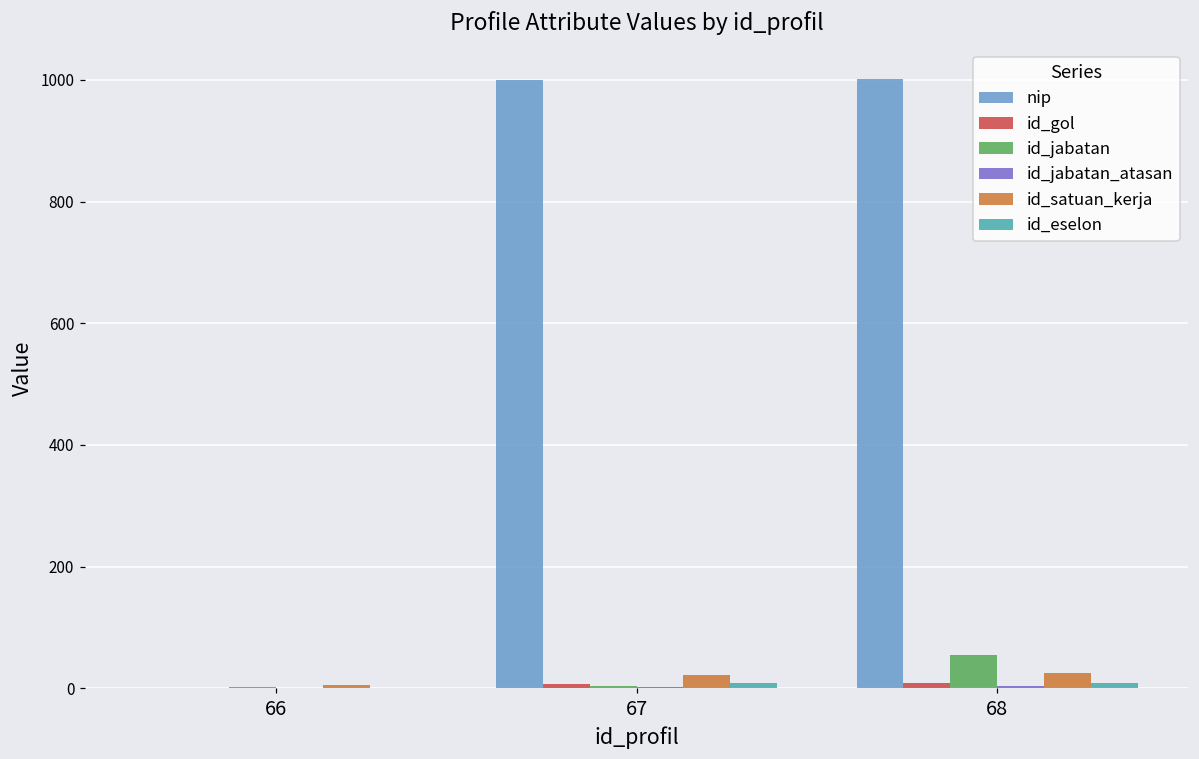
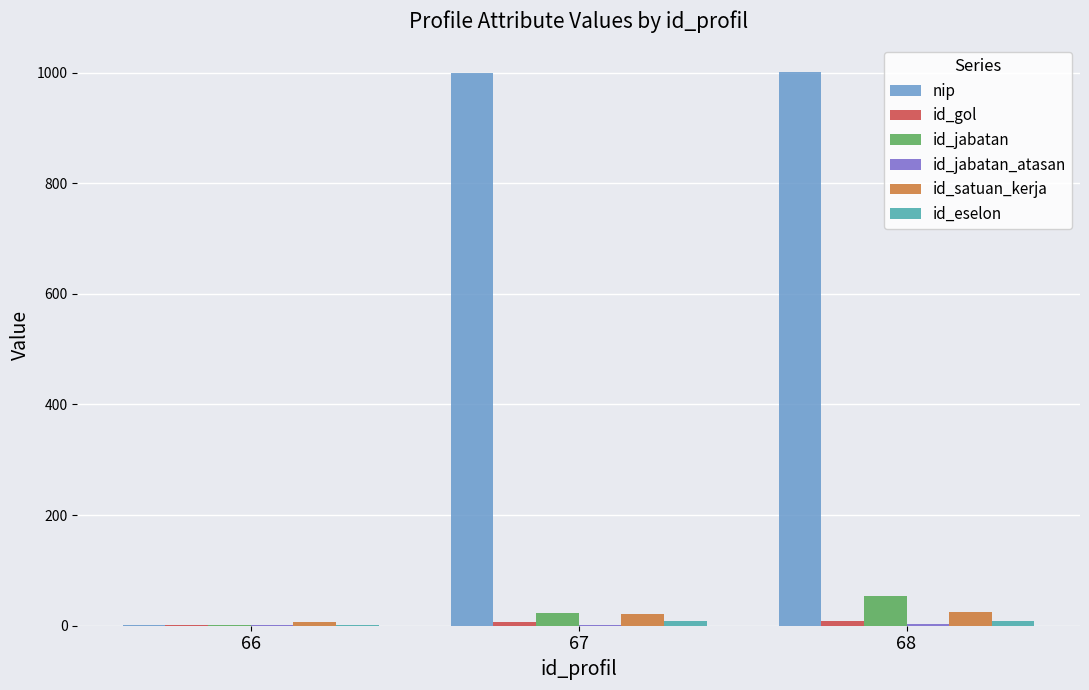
id_jabatan, 67: 0 -> 20
